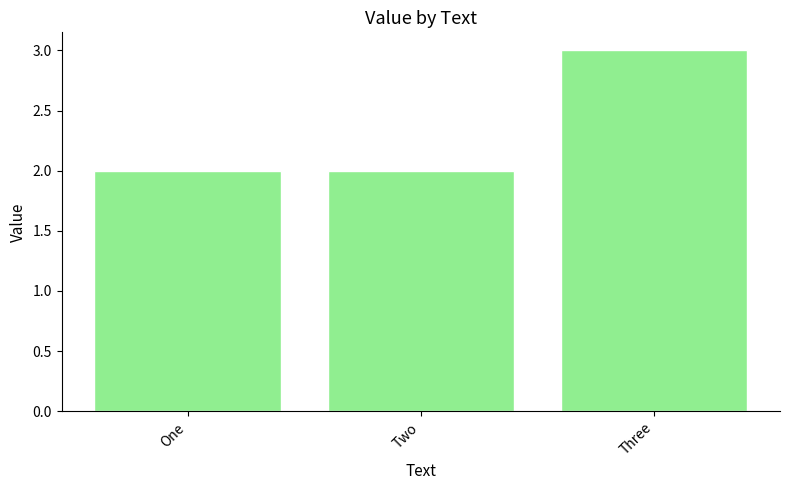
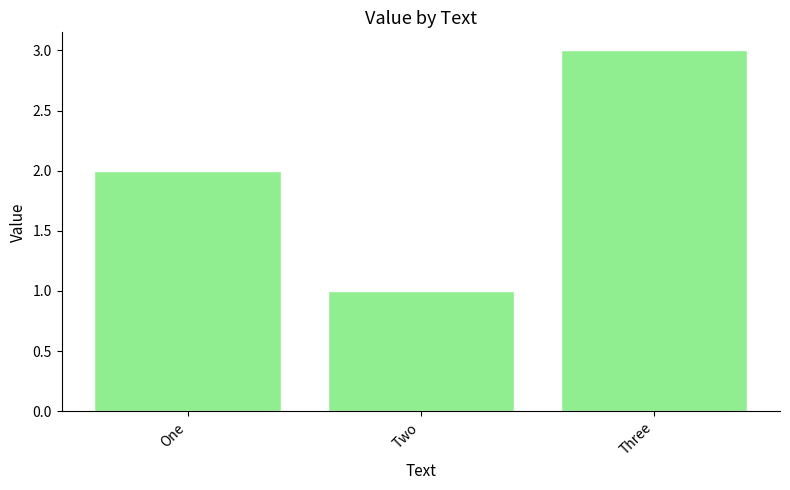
Two: 2 -> 1
